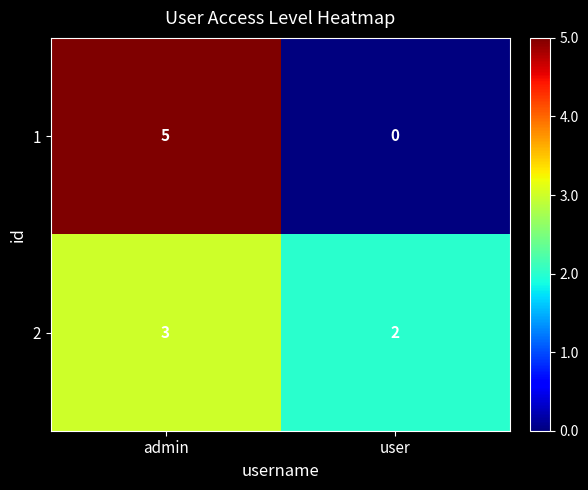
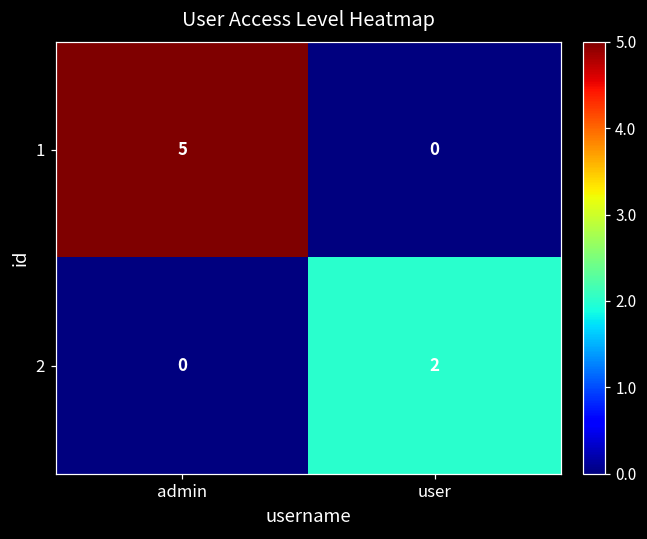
2, admin: 3 -> 0
